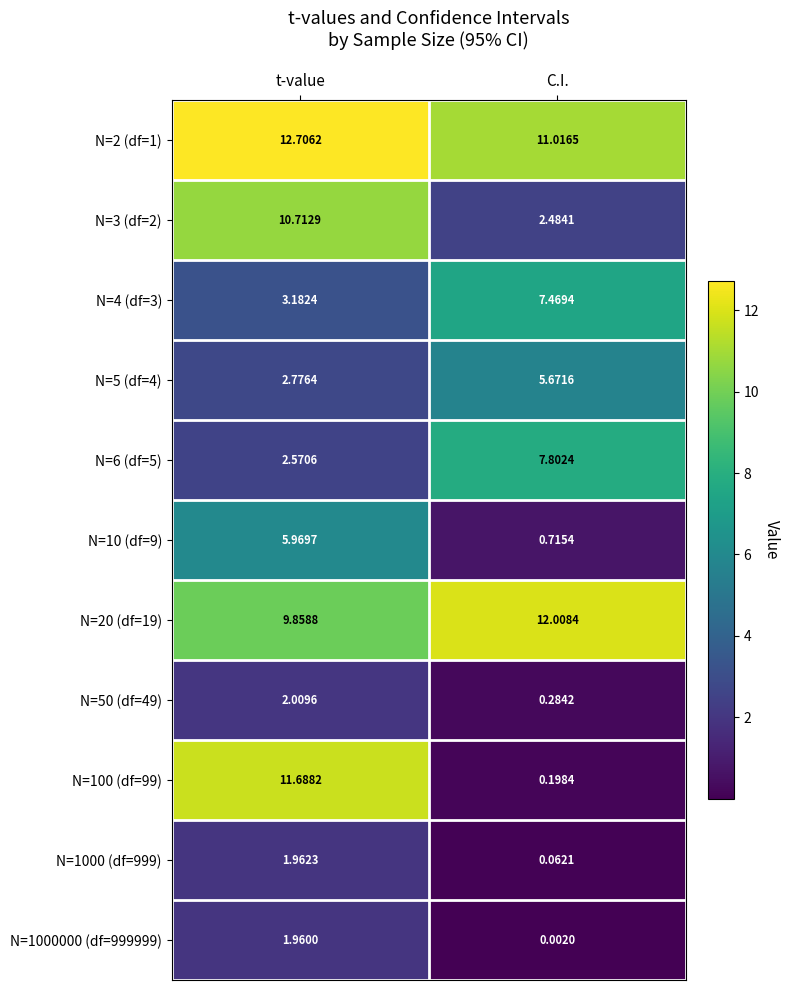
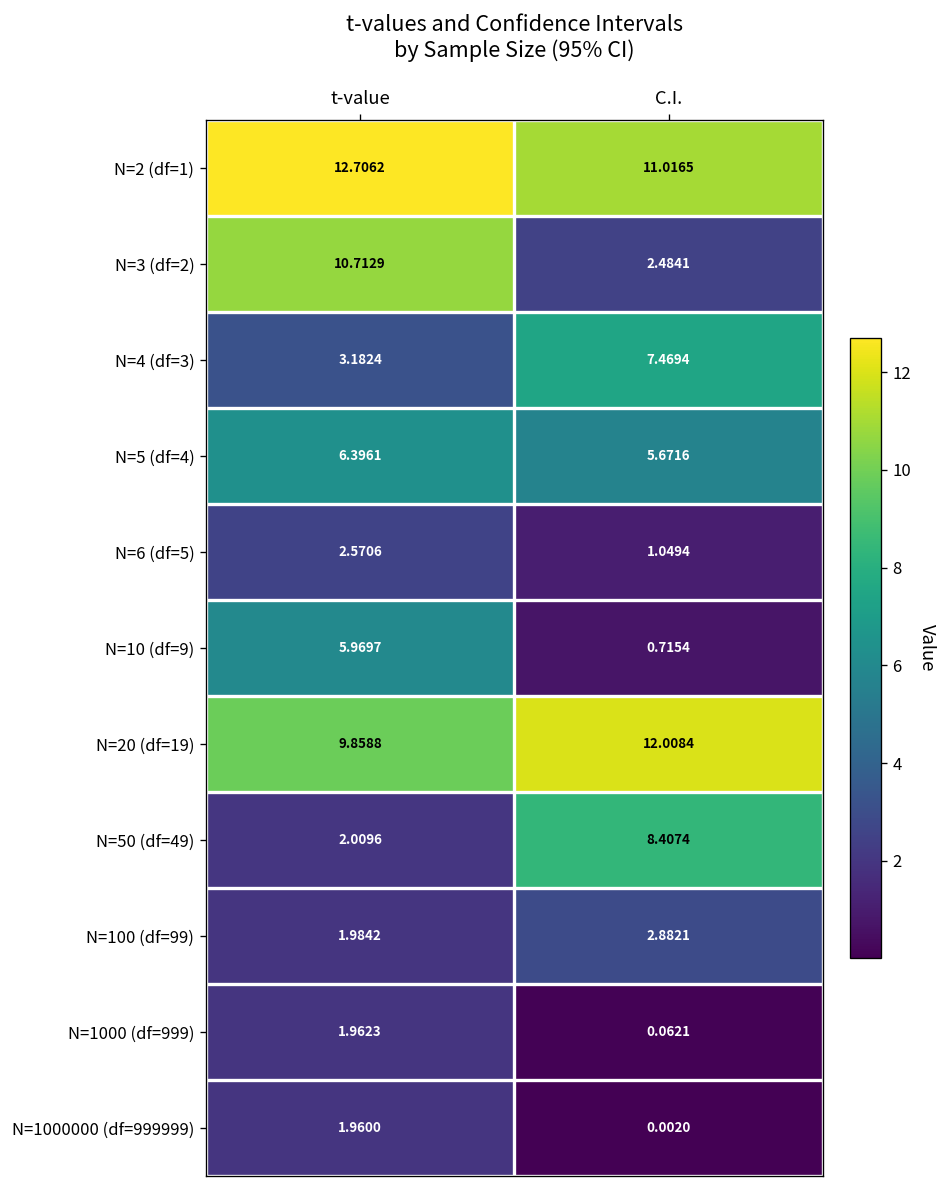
N=5 (df=4), t-value: 2.7764 -> 6.3961
N=6 (df=5), C.I.: 7.8024 -> 1.0494
N=50 (df=49), C.I.: 0.2842 -> 8.4074
N=100 (df=99), t-value: 11.6882 -> 1.9842
N=100 (df=99), C.I.: 0.1984 -> 2.8821
